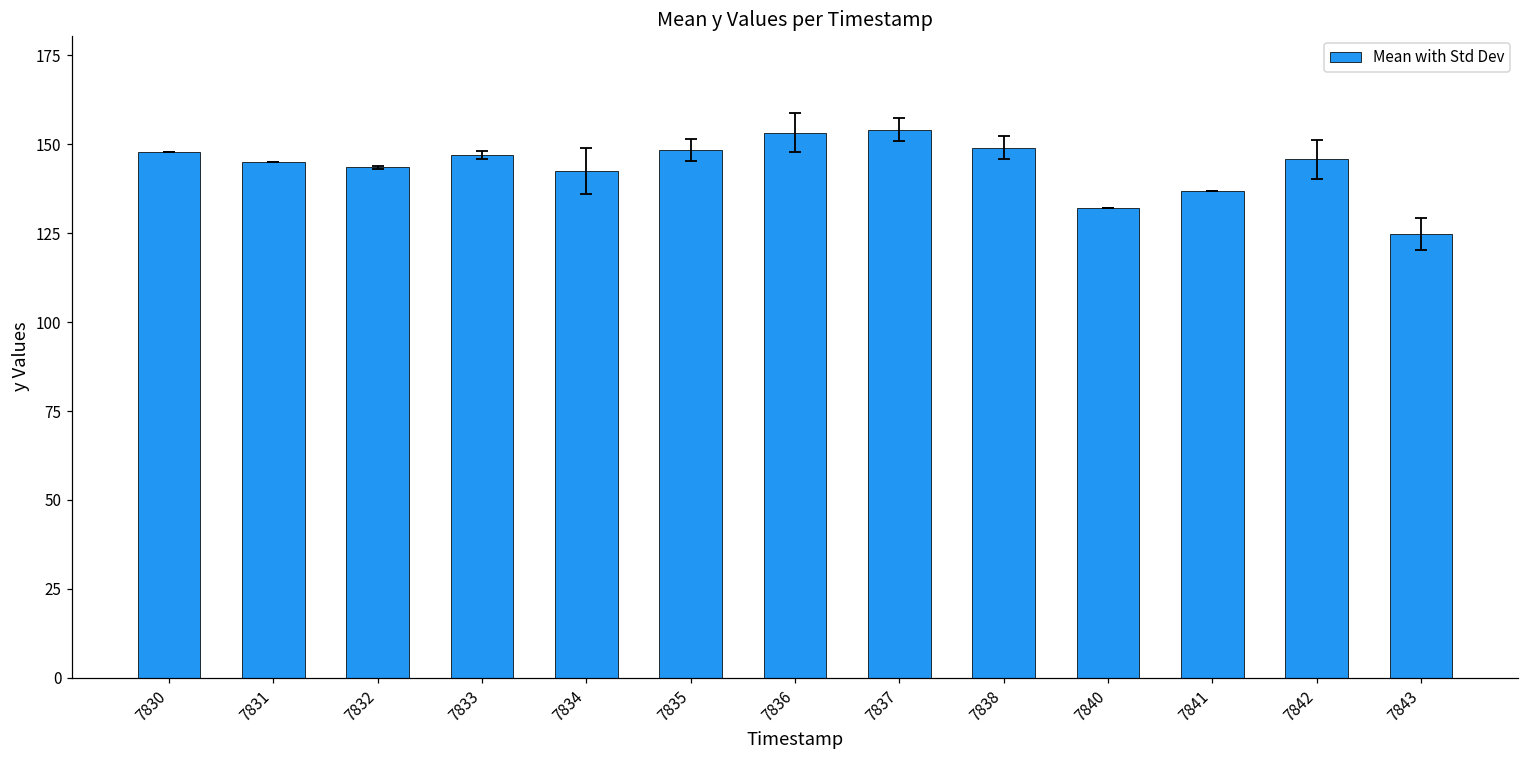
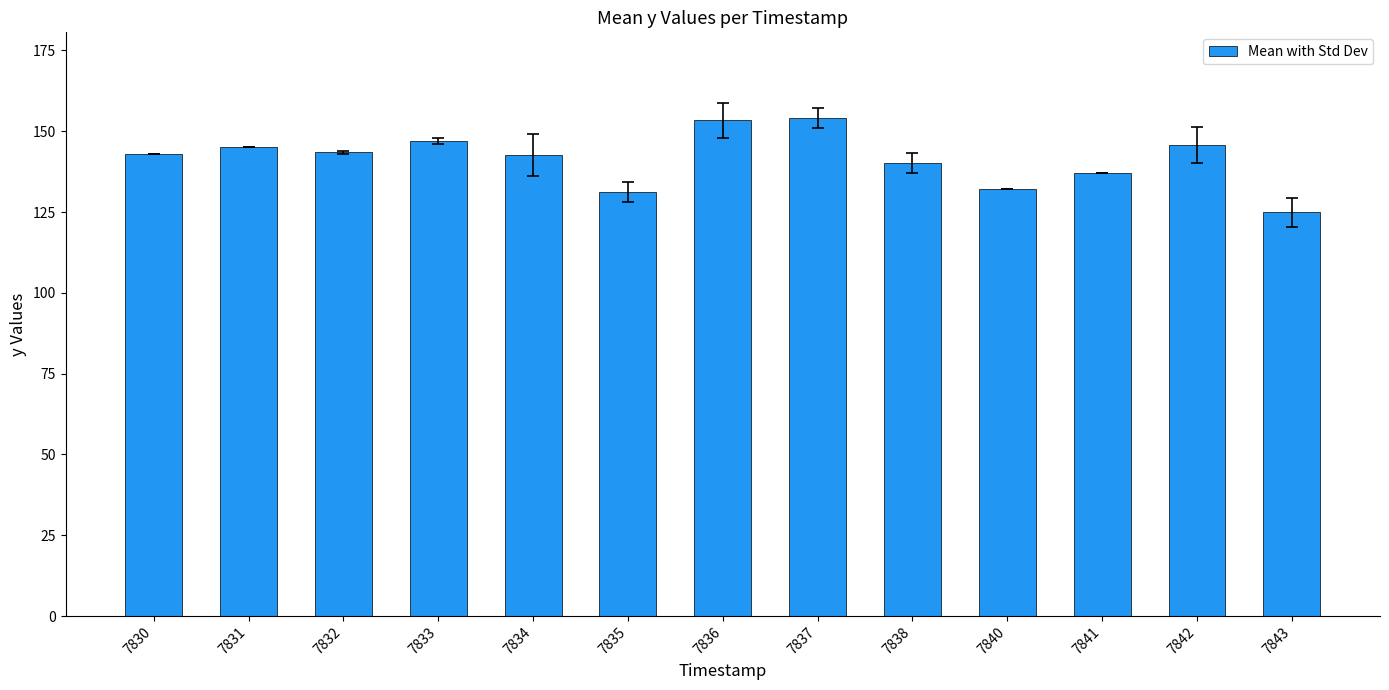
Mean with Std Dev, 7830: 148 -> 143
Mean with Std Dev, 7835: 148 -> 131
Mean with Std Dev, 7838: 149 -> 140
